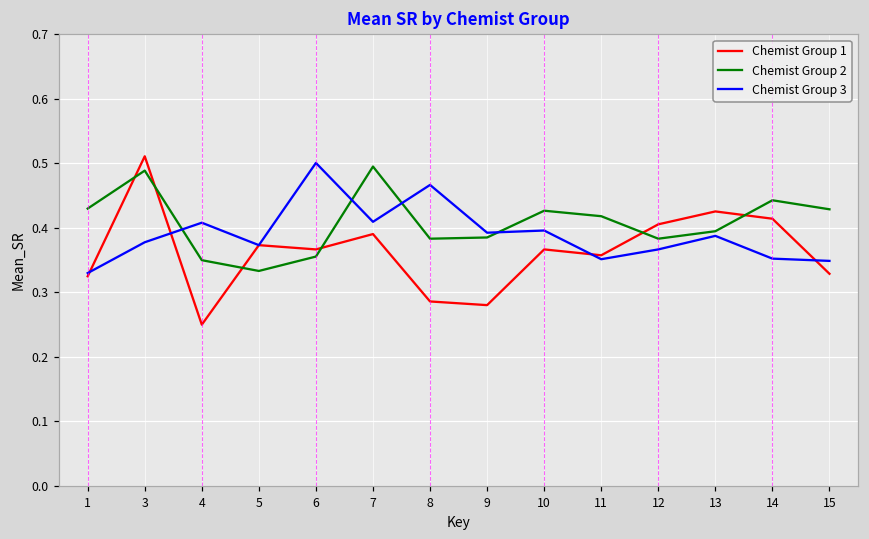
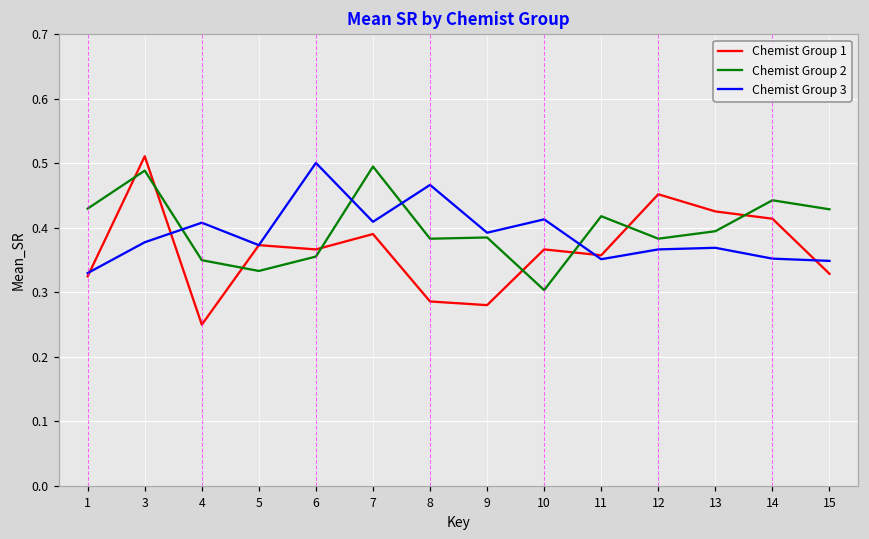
Chemist Group 2, 10: 0.43 -> 0.30
Chemist Group 3, 10: 0.40 -> 0.41
Chemist Group 1, 12: 0.41 -> 0.45
Chemist Group 3, 13: 0.39 -> 0.37
